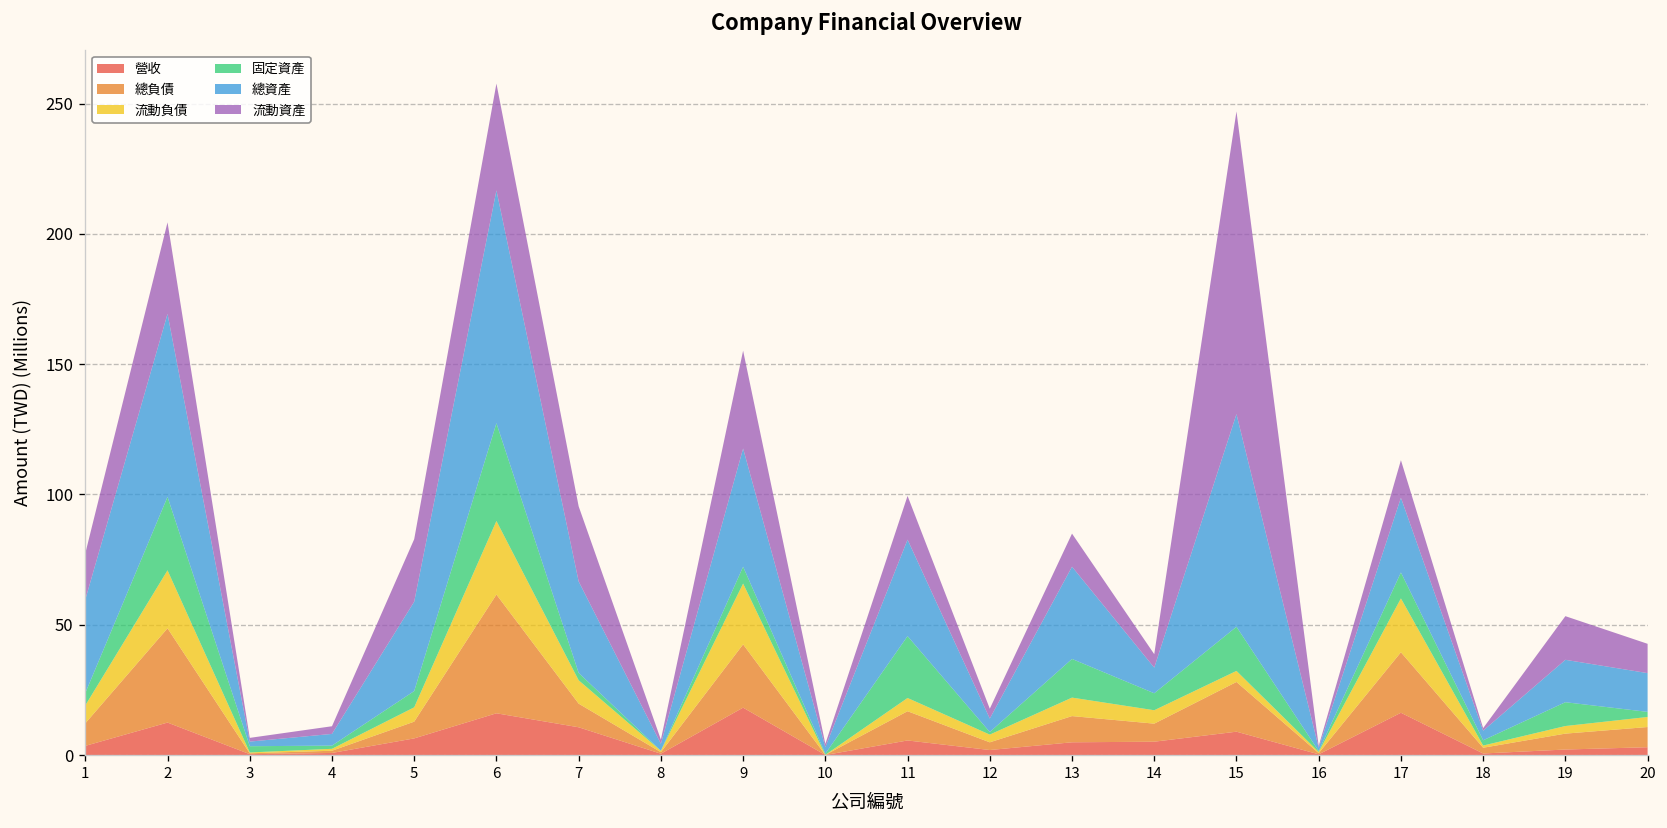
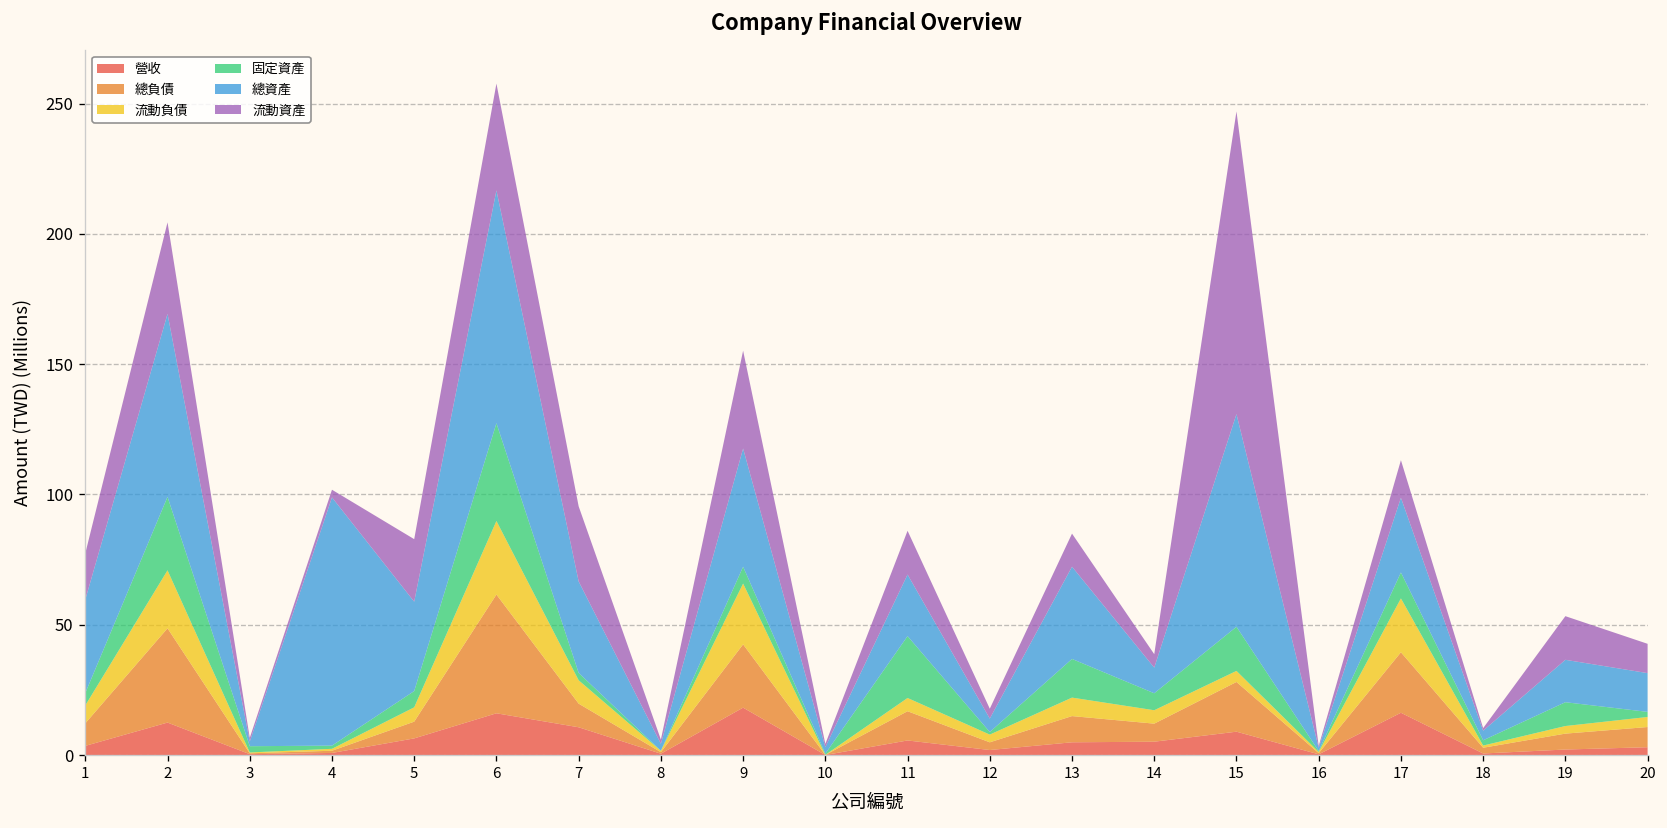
總資產, 4: 4 -> 95
總資產, 11: 37 -> 24
